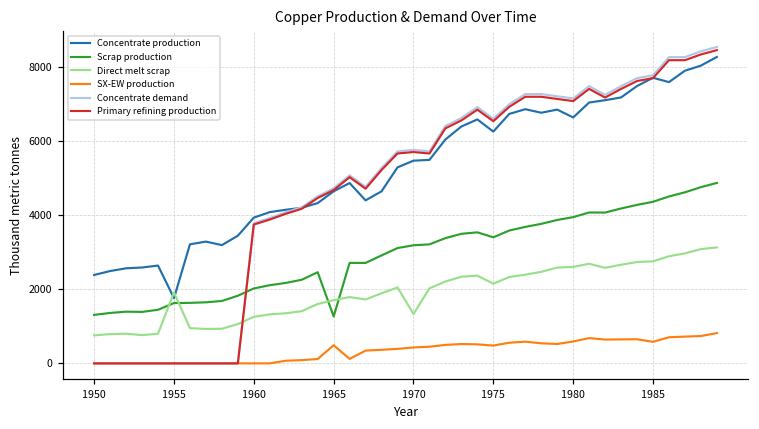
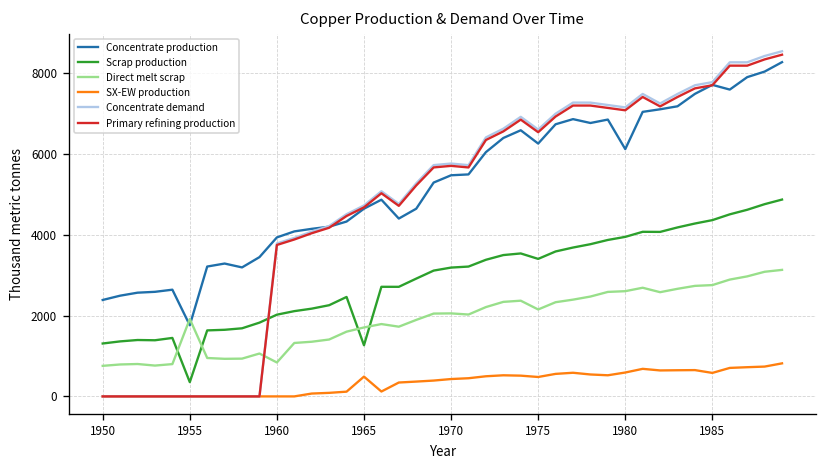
Scrap production, 1955: 1600 -> 400
Direct melt scrap, 1960: 1300 -> 800
Direct melt scrap, 1970: 1300 -> 2100
Concentrate production, 1980: 6600 -> 6100
